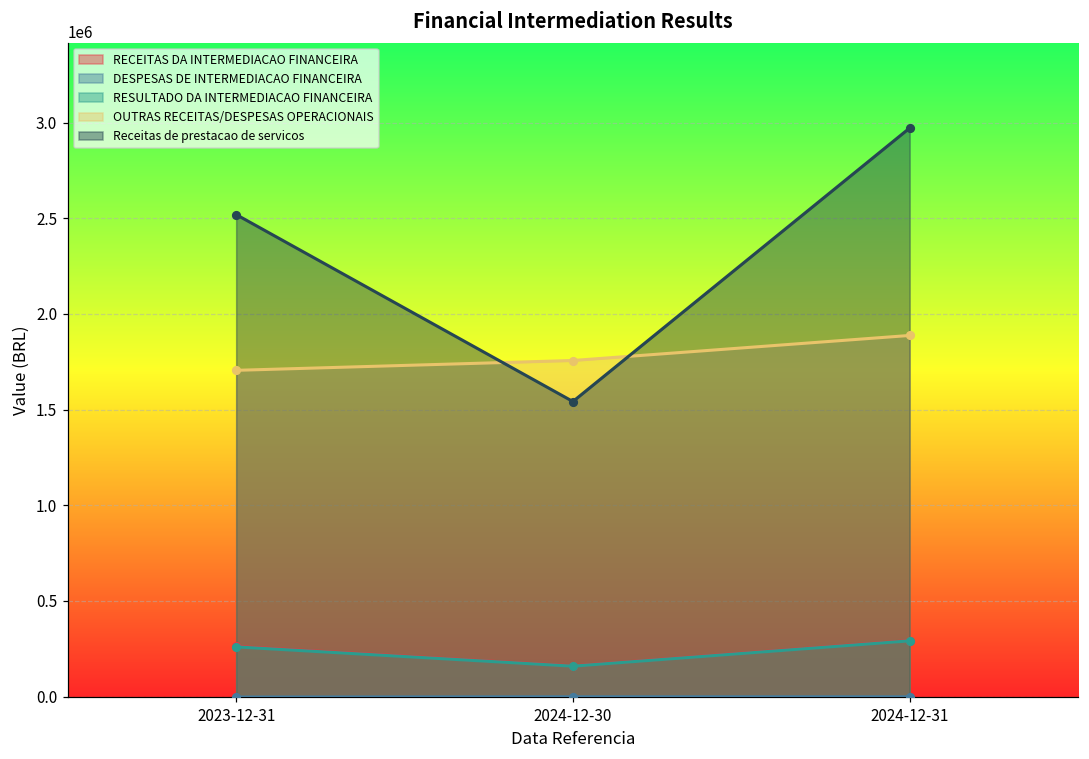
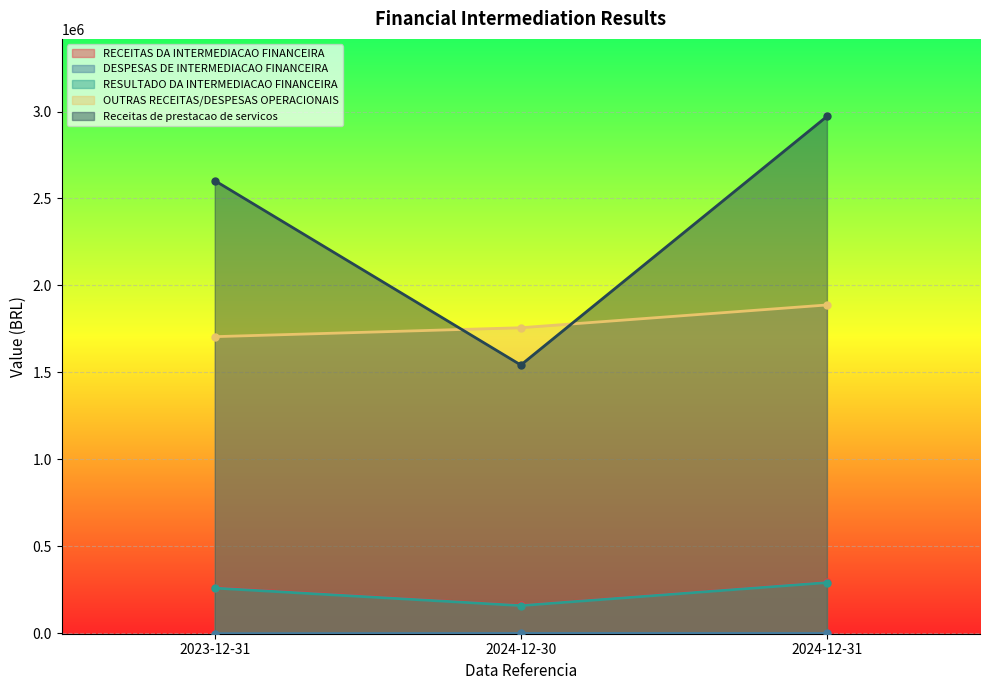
Receitas de prestacao de servicos, 2023-12-31: 2520000 -> 2600000
